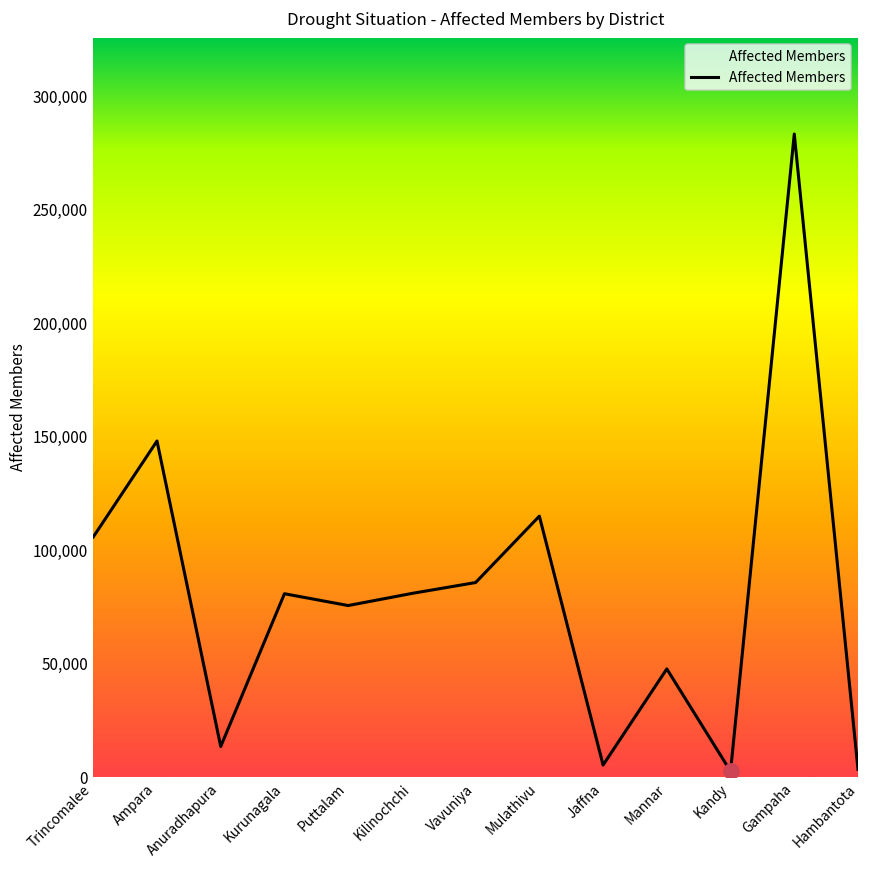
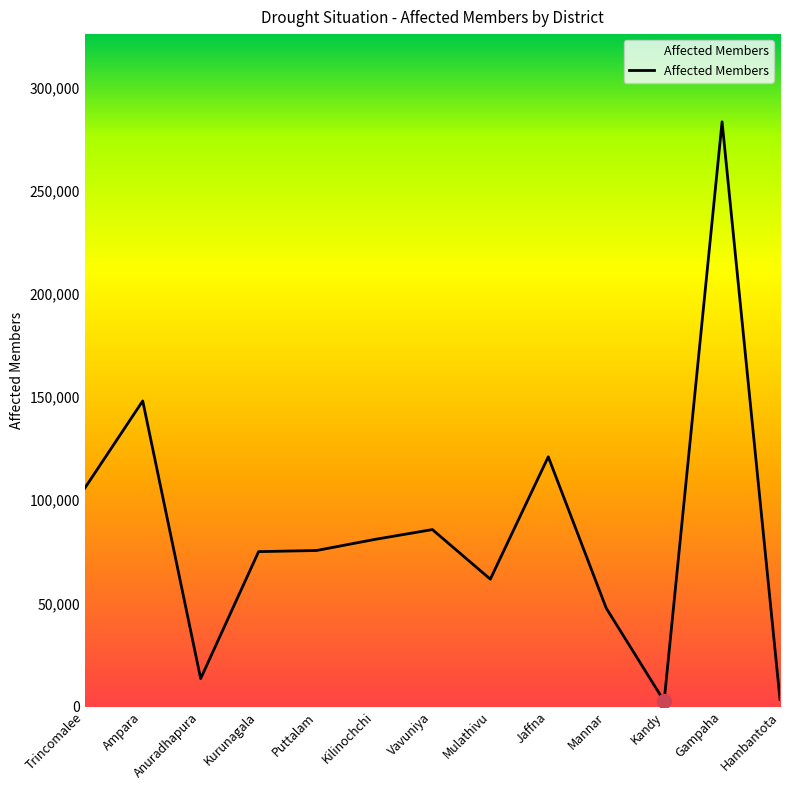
Affected Members, Kurunagala: 81,000 -> 75,000
Affected Members, Mulathivu: 115,000 -> 62,000
Affected Members, Jaffna: 5,000 -> 121,000
